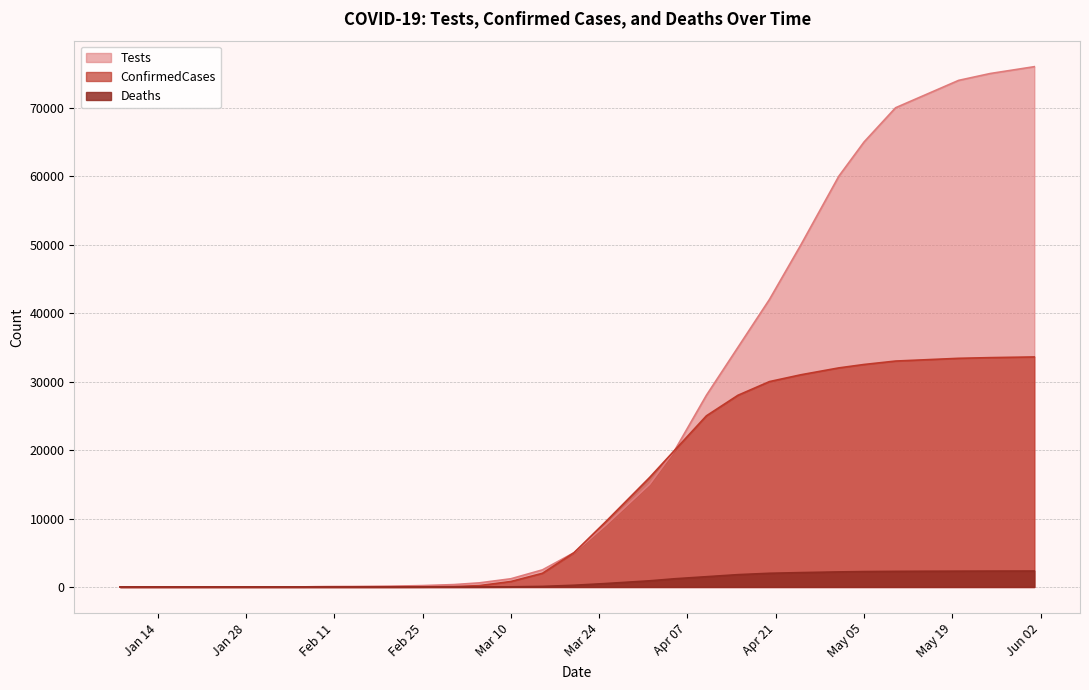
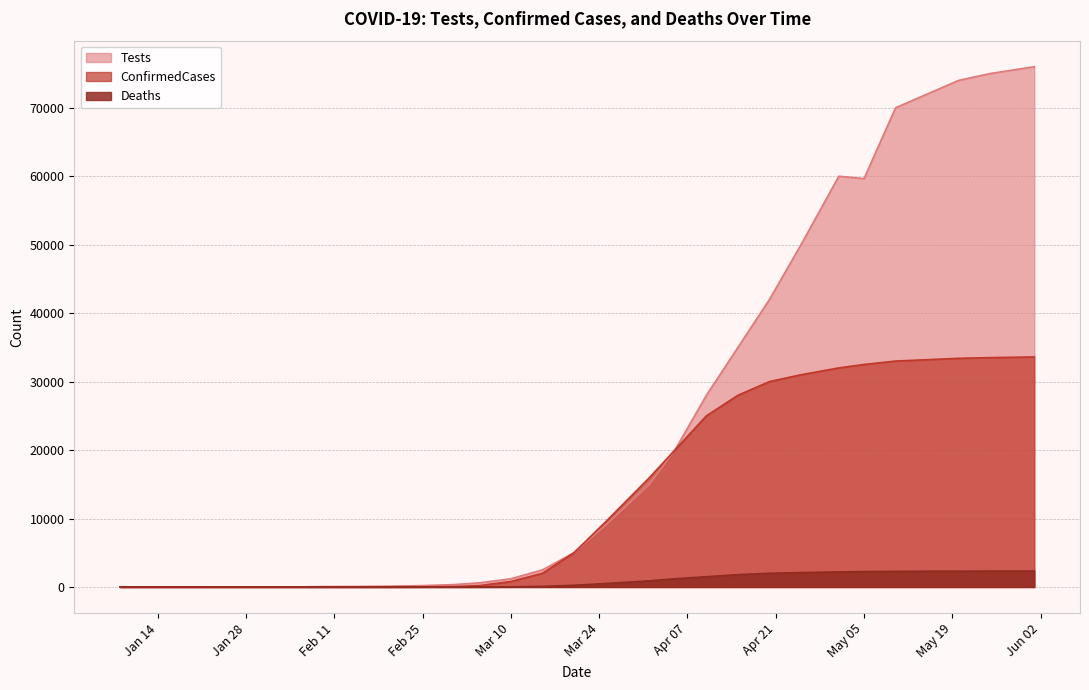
Tests, May 05: 65000 -> 60000
